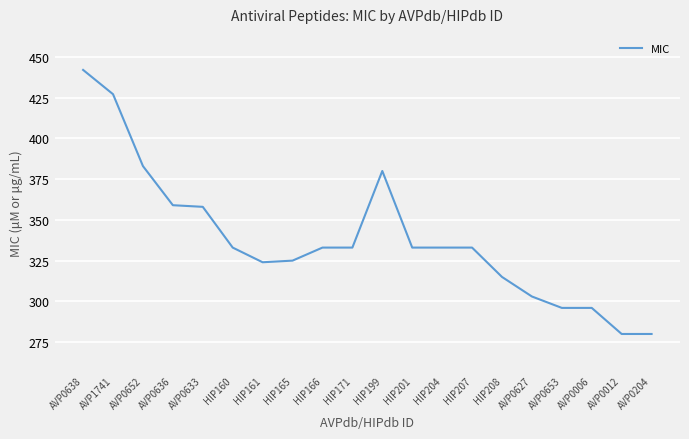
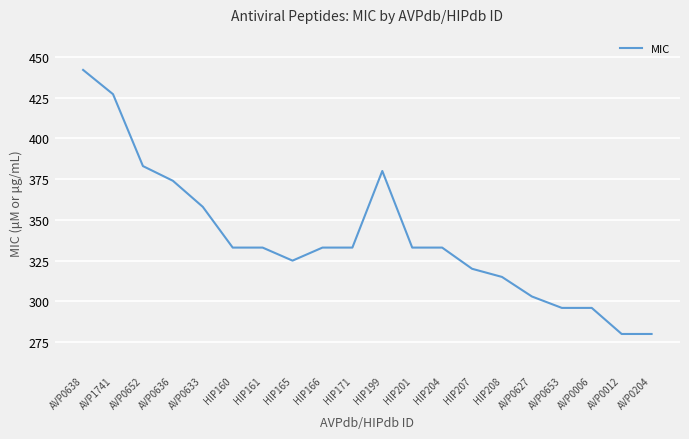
AVP0636: 359 -> 374
HIP161: 324 -> 333
HIP207: 333 -> 320
